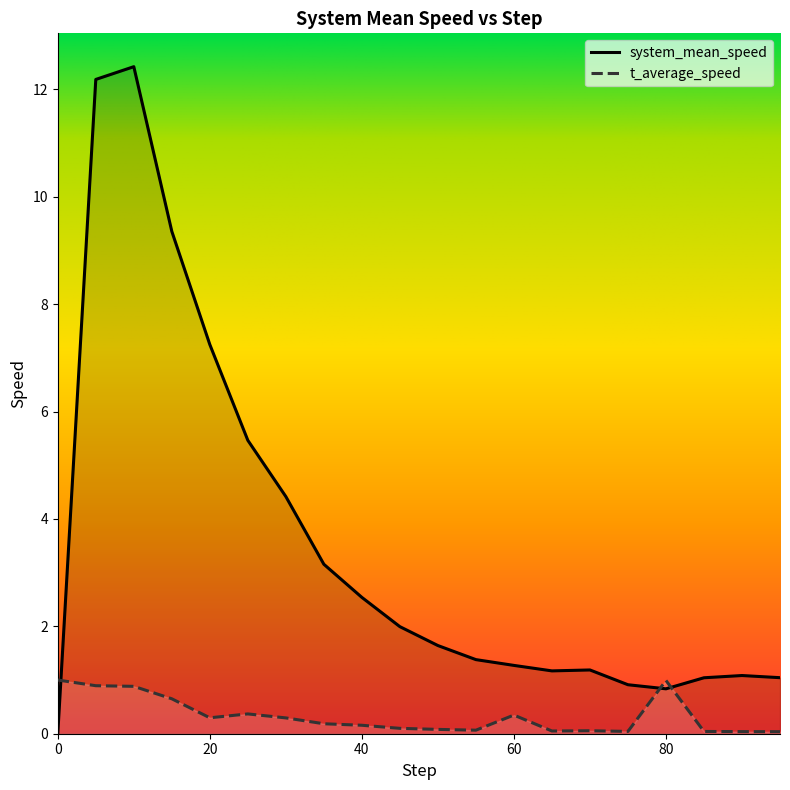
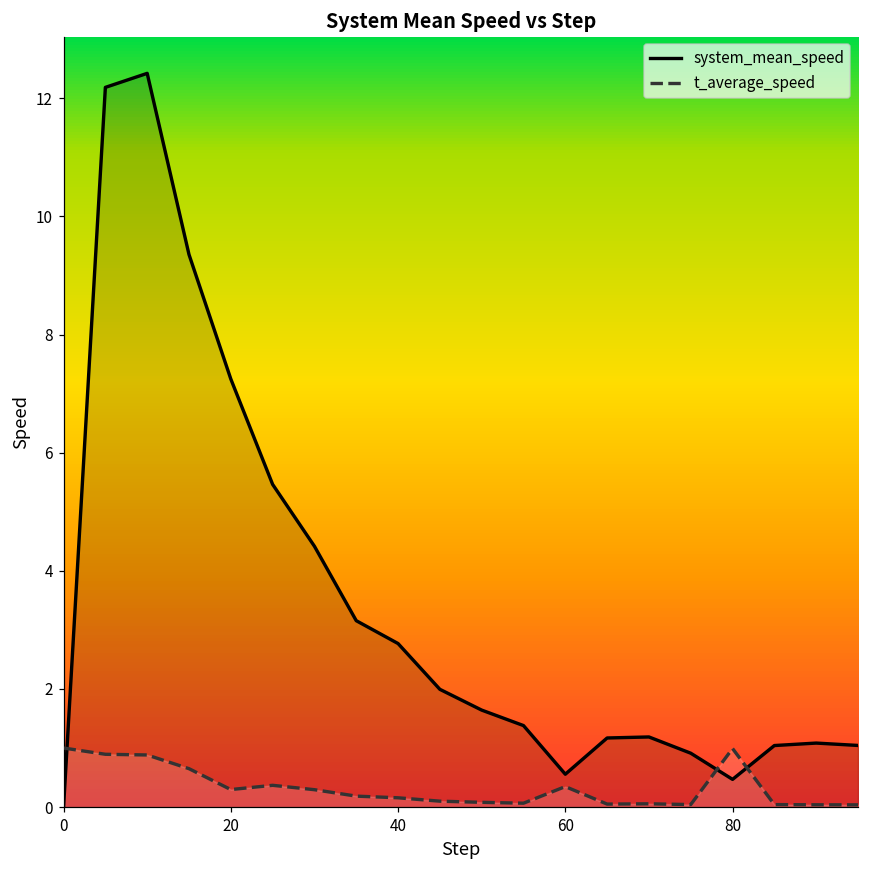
system_mean_speed, 40: 2.5 -> 2.8
system_mean_speed, 60: 1.3 -> 0.6
system_mean_speed, 80: 0.8 -> 0.5
